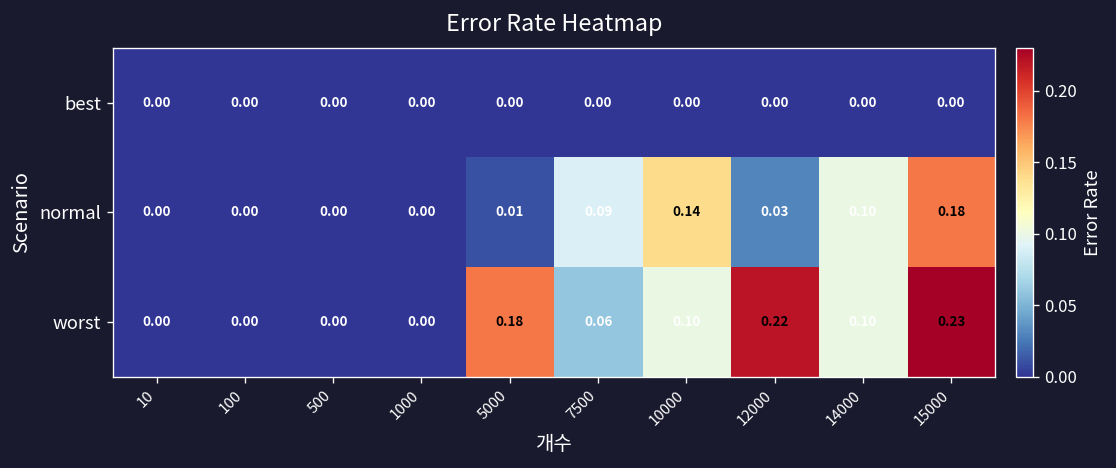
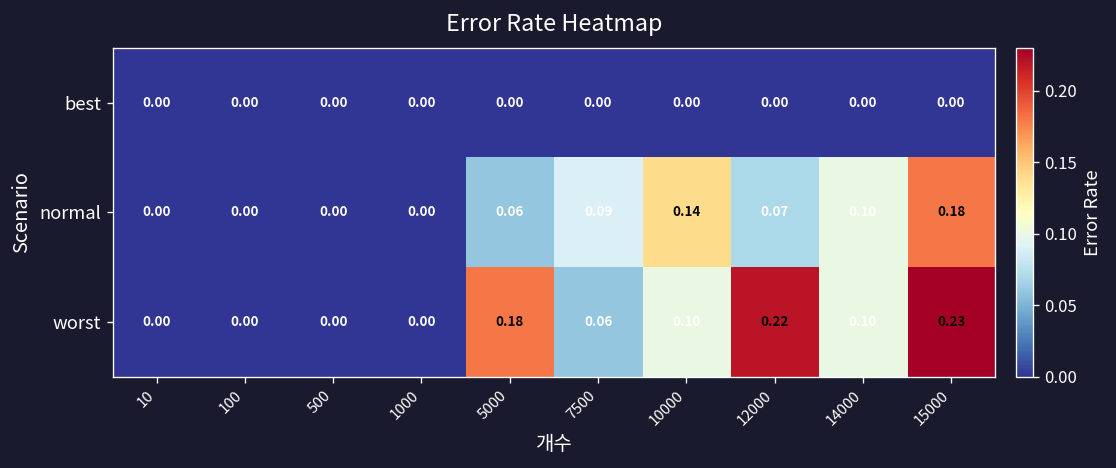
normal, 5000: 0.01 -> 0.06
normal, 12000: 0.03 -> 0.07
